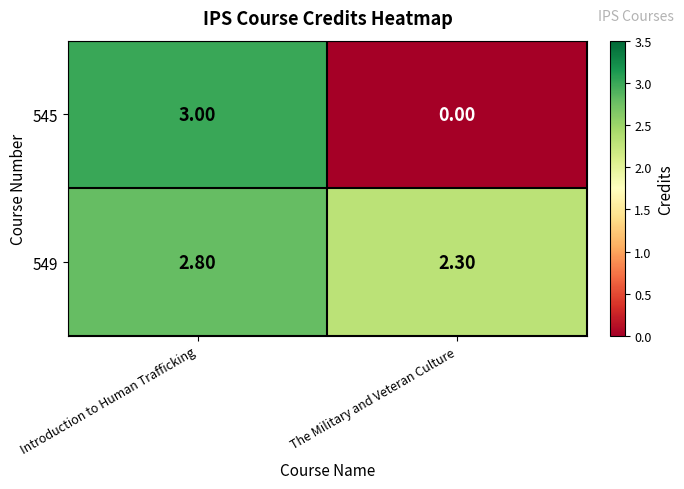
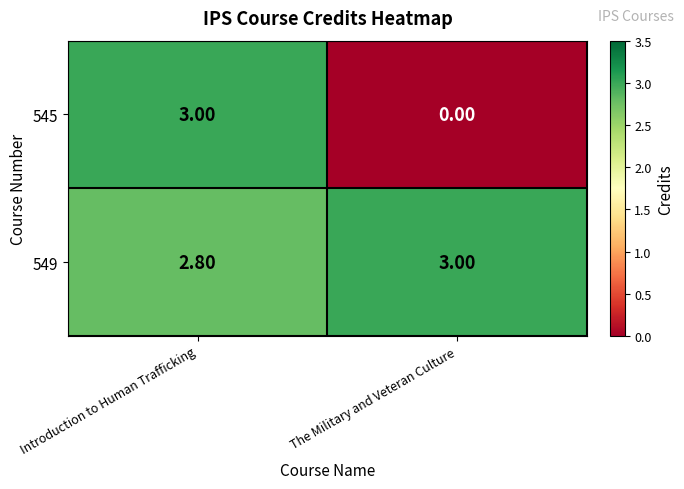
549, The Military and Veteran Culture: 2.30 -> 3.00
